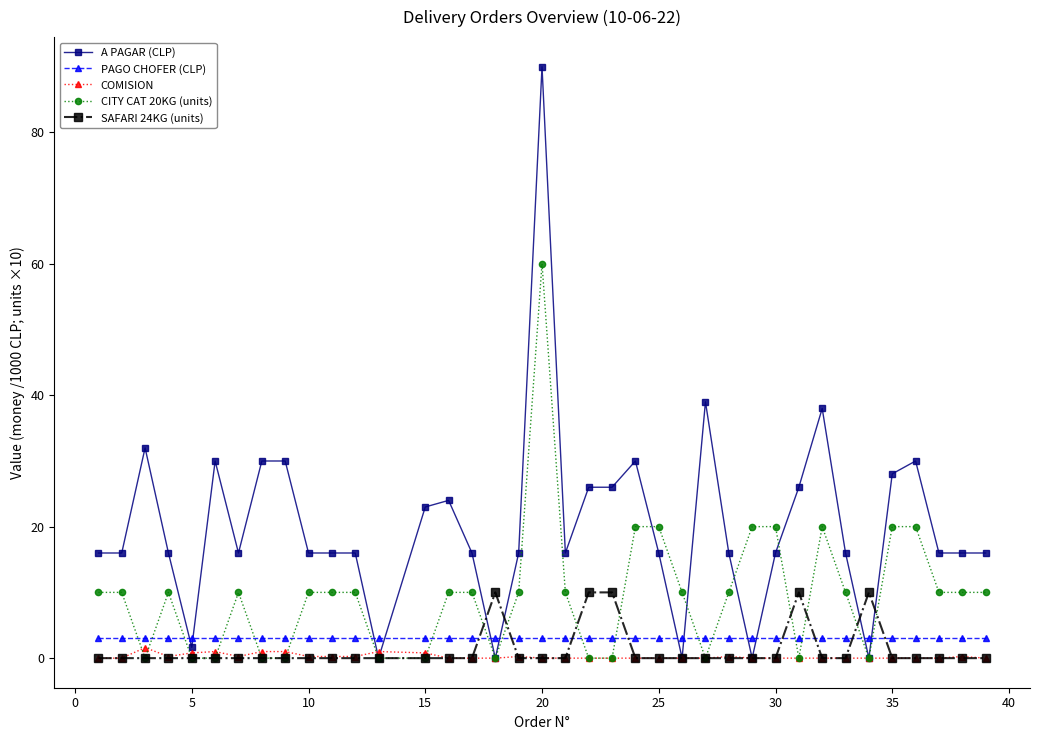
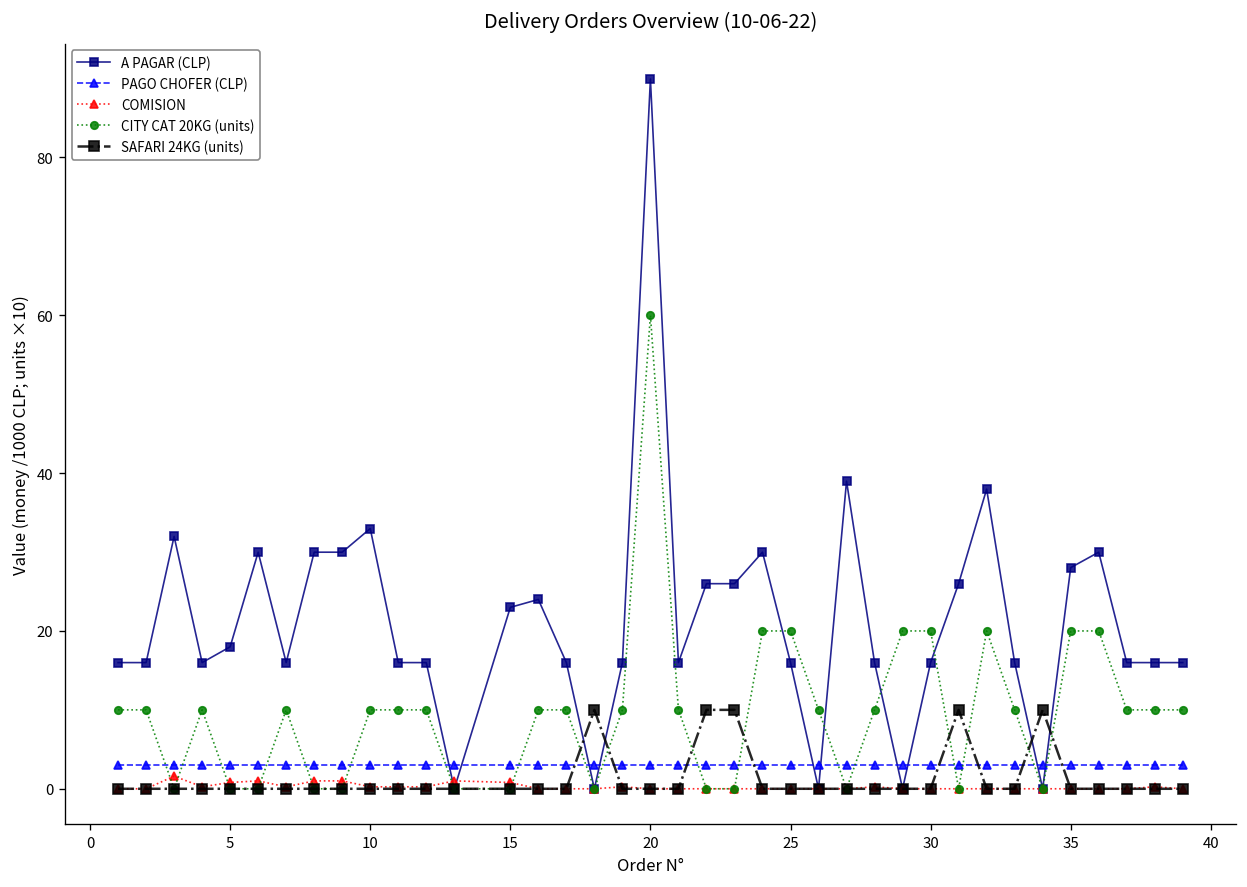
A PAGAR (CLP), 5: 2 -> 18
A PAGAR (CLP), 10: 16 -> 33
